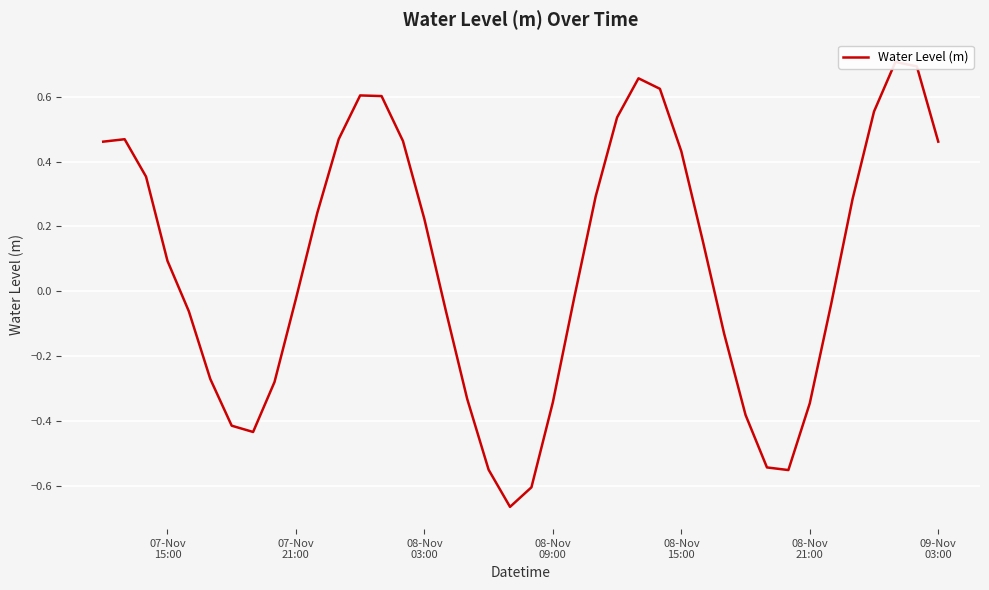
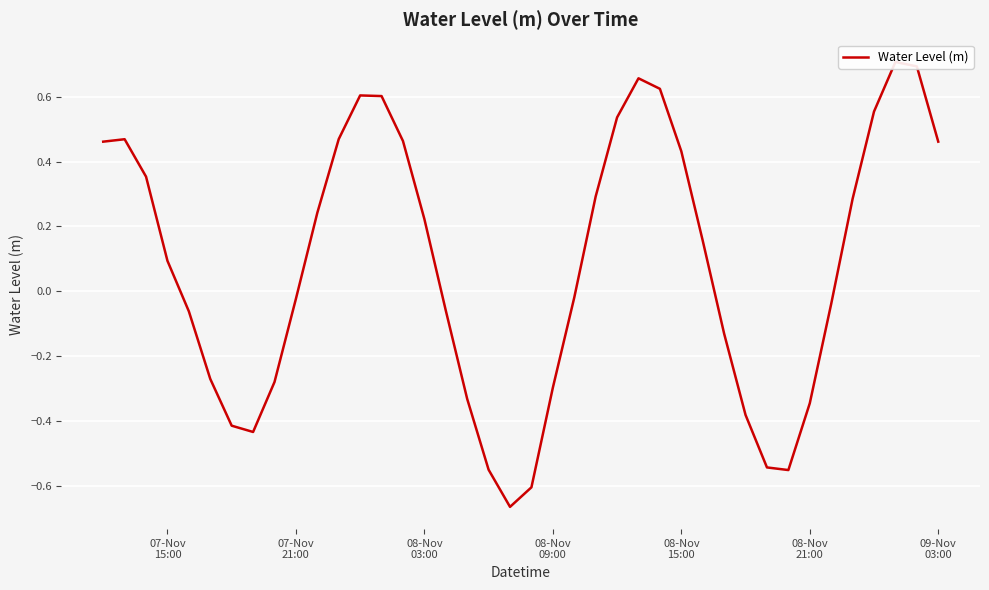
08-Nov 09:00: -0.34 -> -0.30
